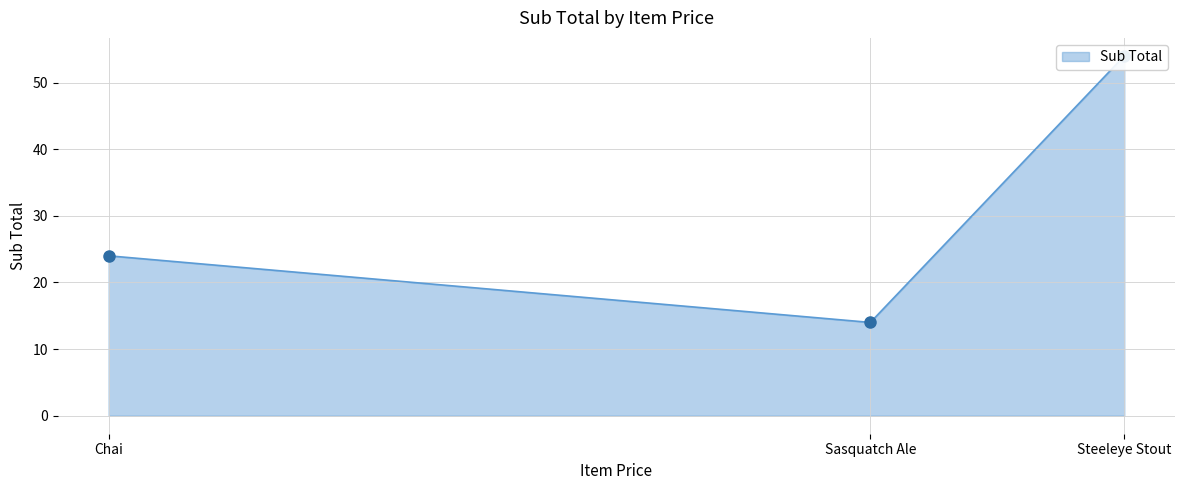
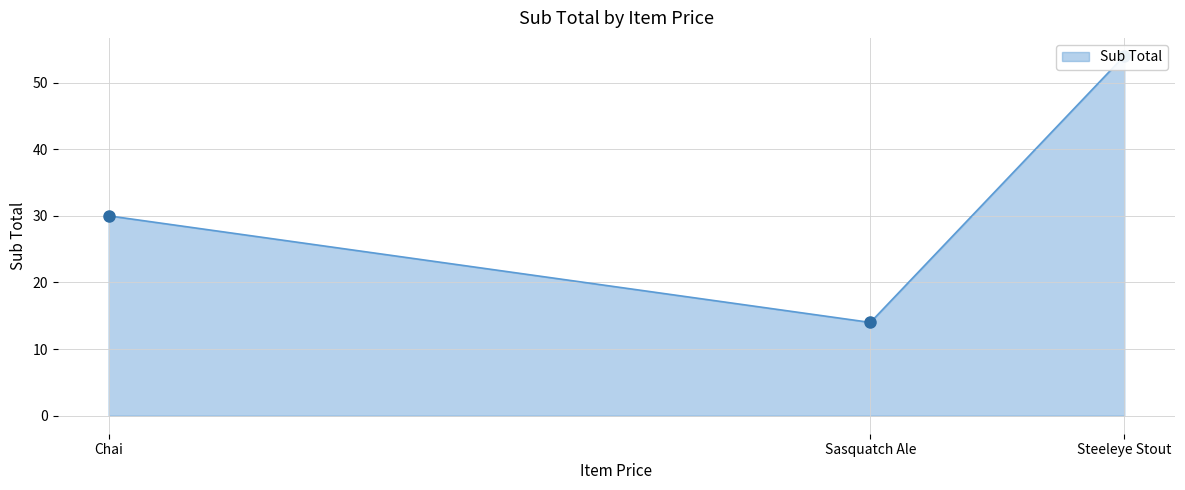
Chai: 24 -> 30
